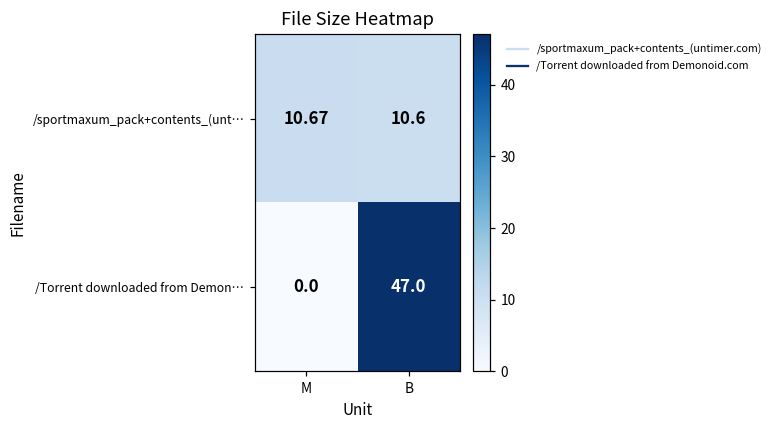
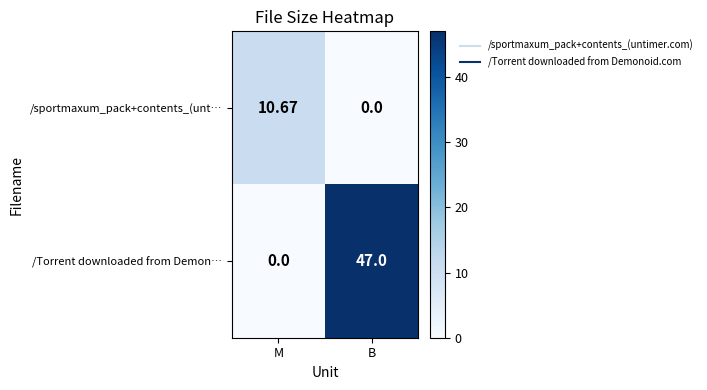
/sportmaxum_pack+contents_(unt…, B: 10.6 -> 0.0
